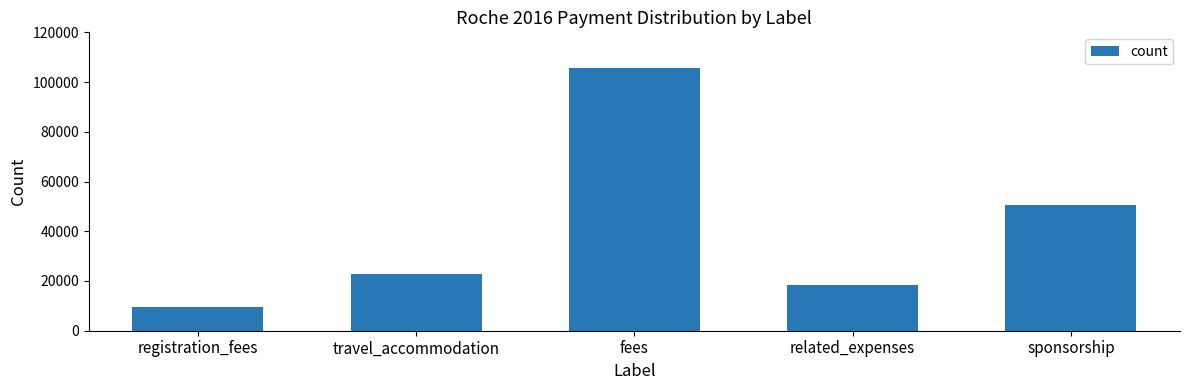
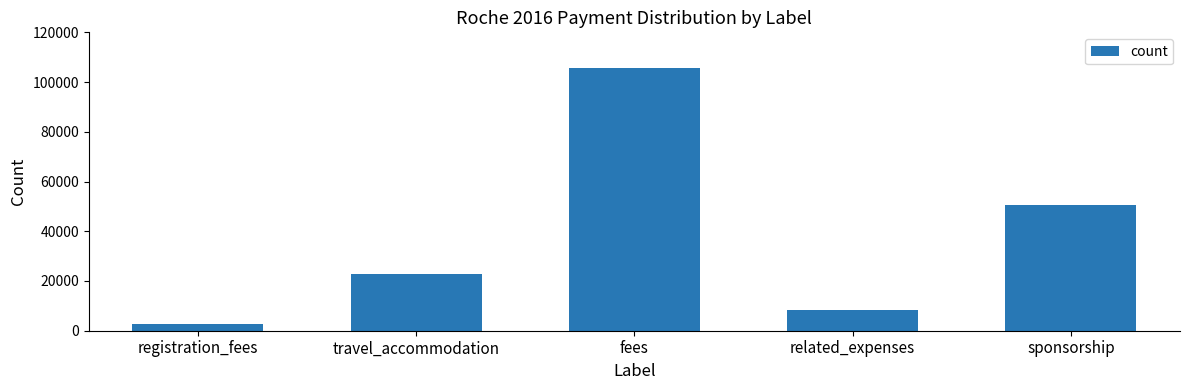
registration_fees: 9000 -> 3000
related_expenses: 19000 -> 8000
